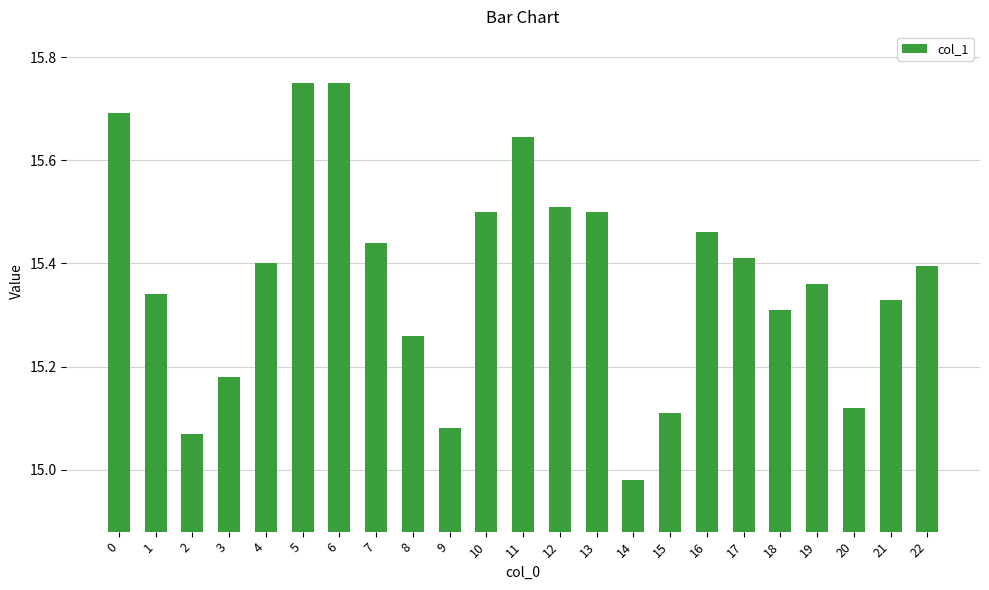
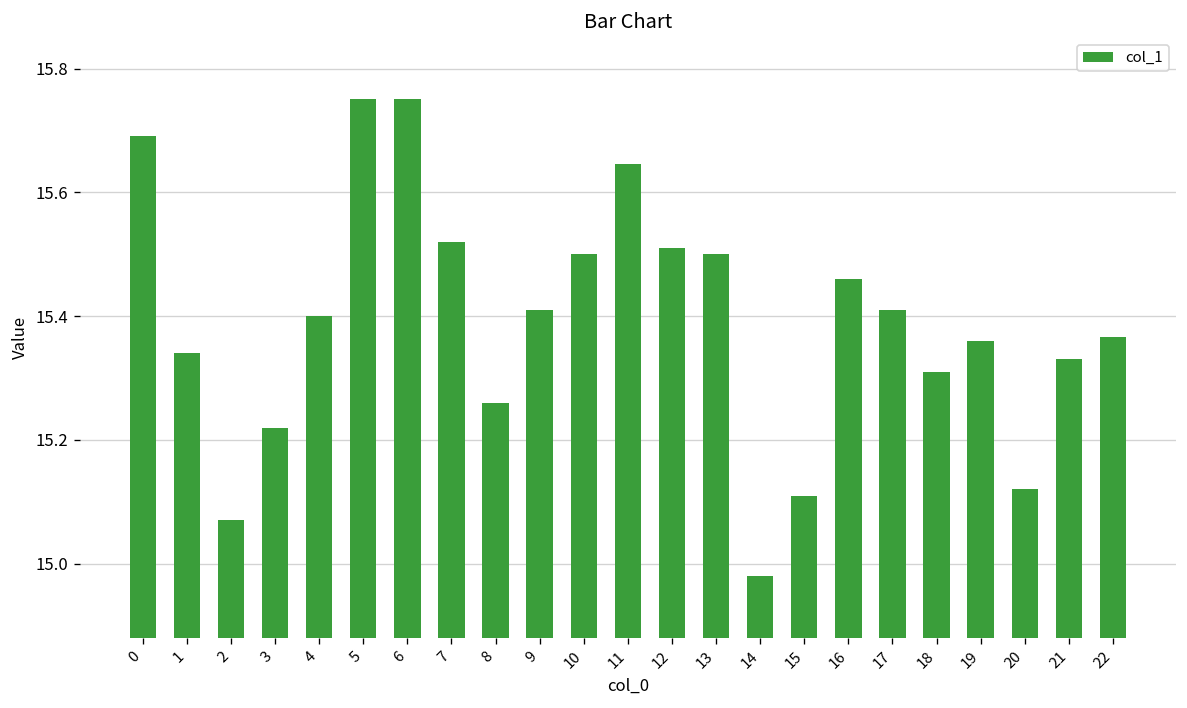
3: 15.18 -> 15.22
7: 15.44 -> 15.52
9: 15.08 -> 15.41
22: 15.40 -> 15.37
